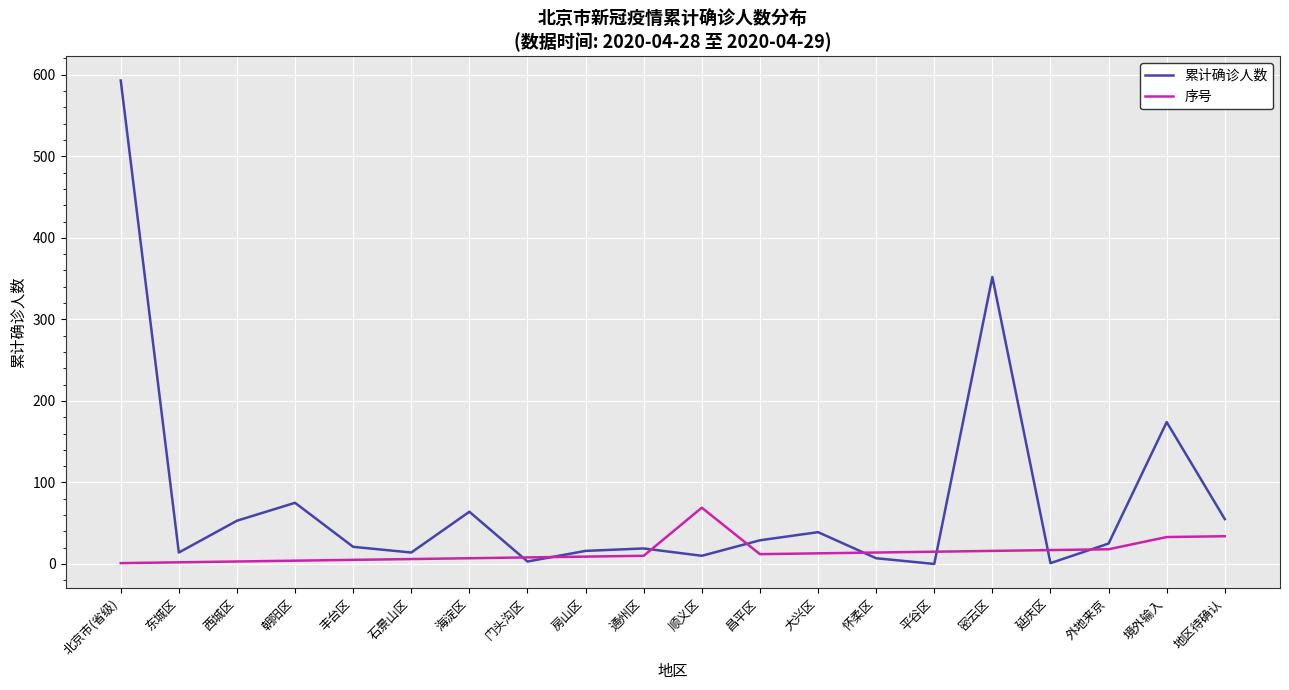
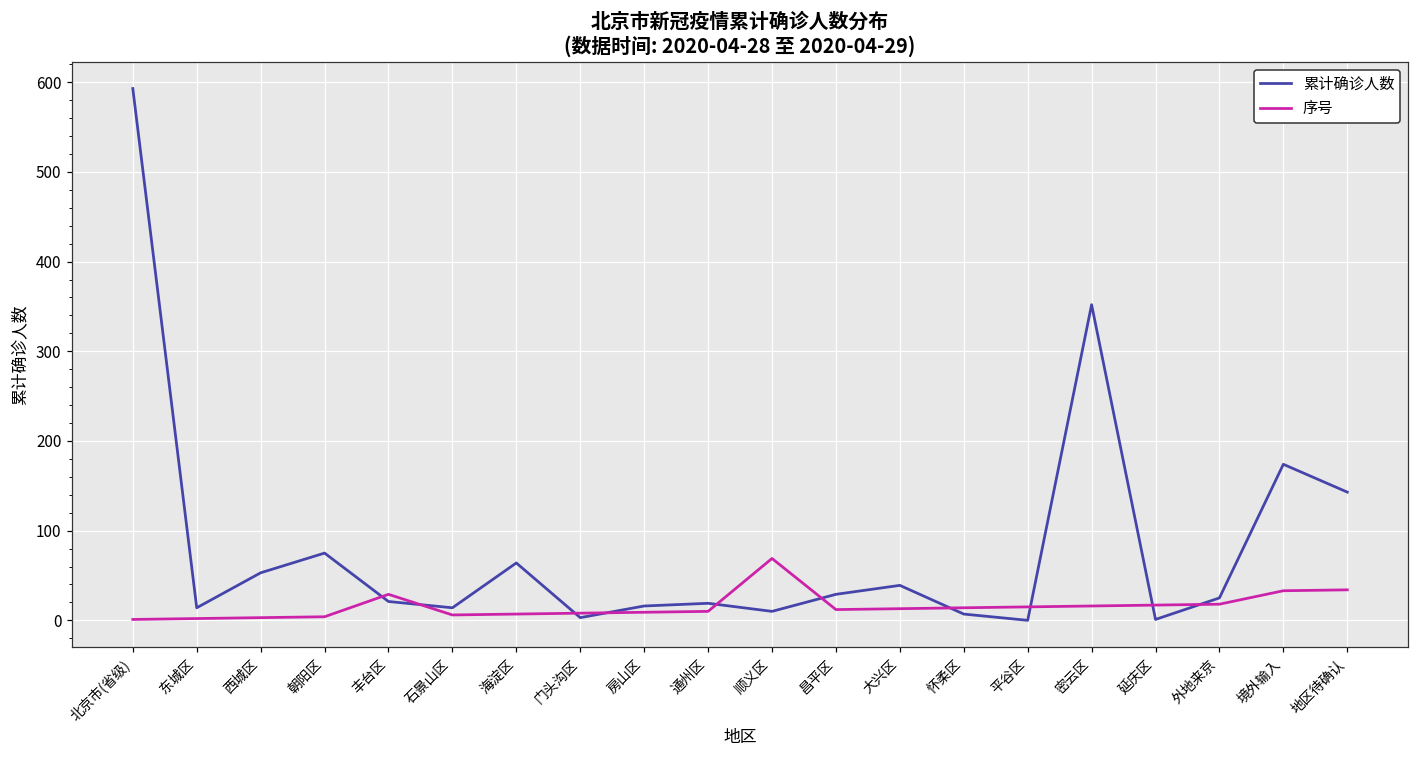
序号, 丰台区: 10 -> 30
累计确诊人数, 地区待确认: 60 -> 140
